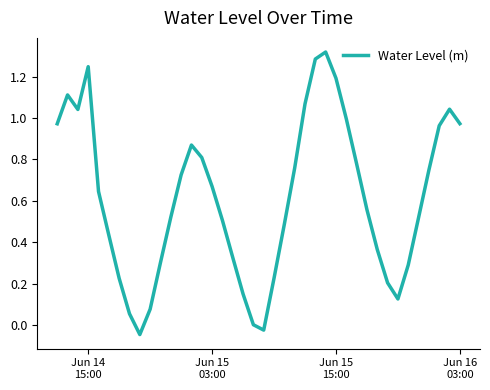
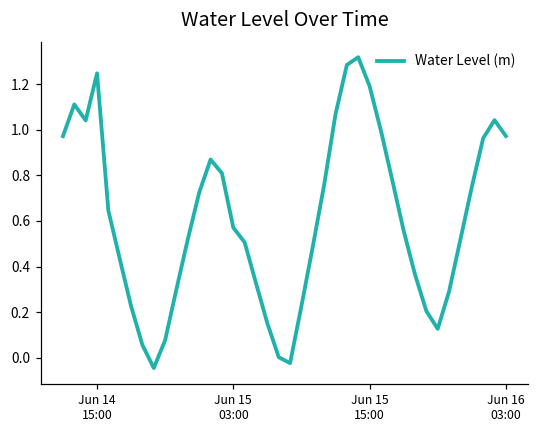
Jun 15 03:00: 0.67 -> 0.57
